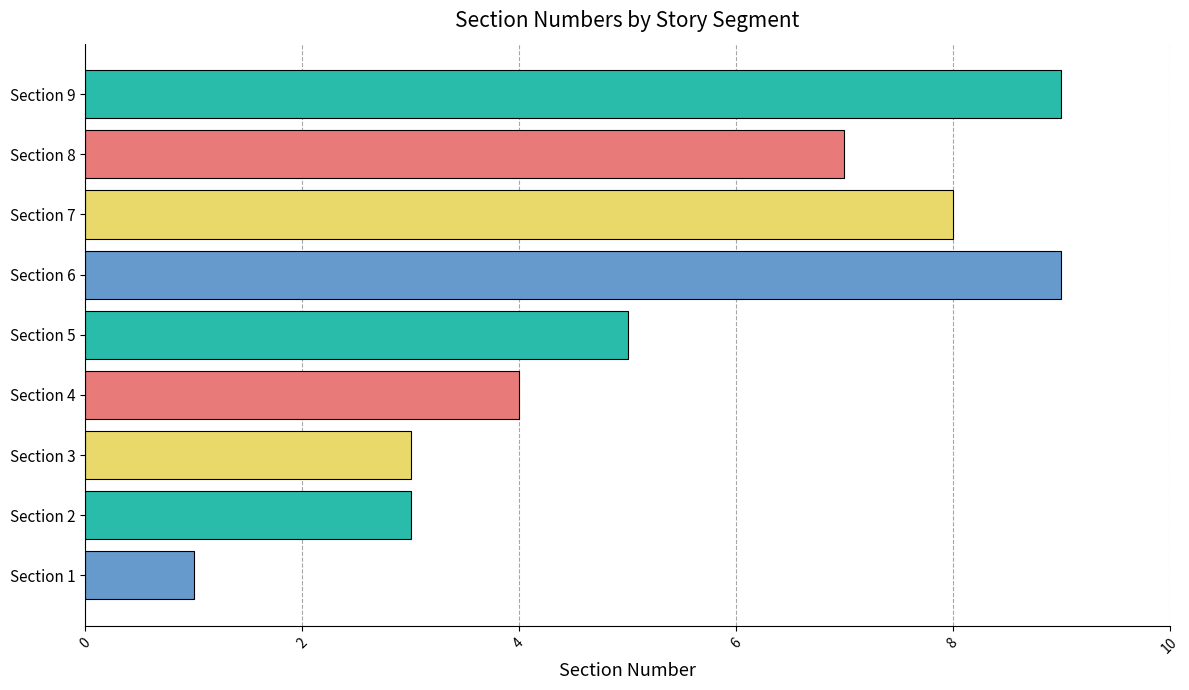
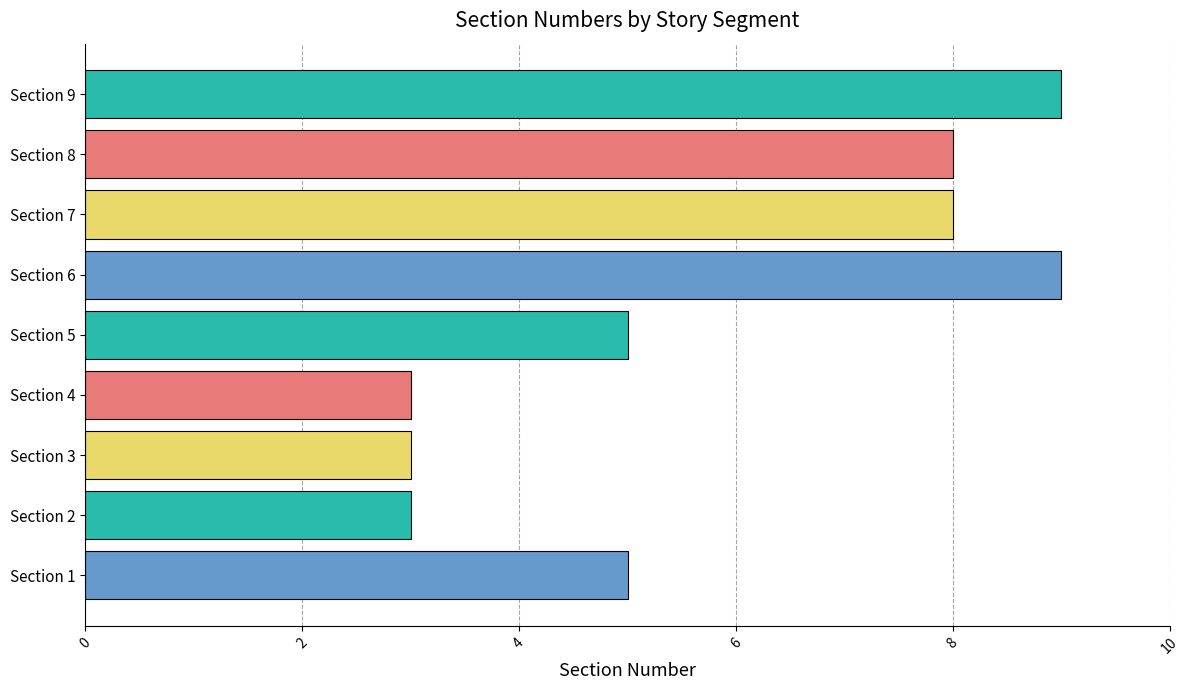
Section 8: 7 -> 8
Section 4: 4 -> 3
Section 1: 1 -> 5
